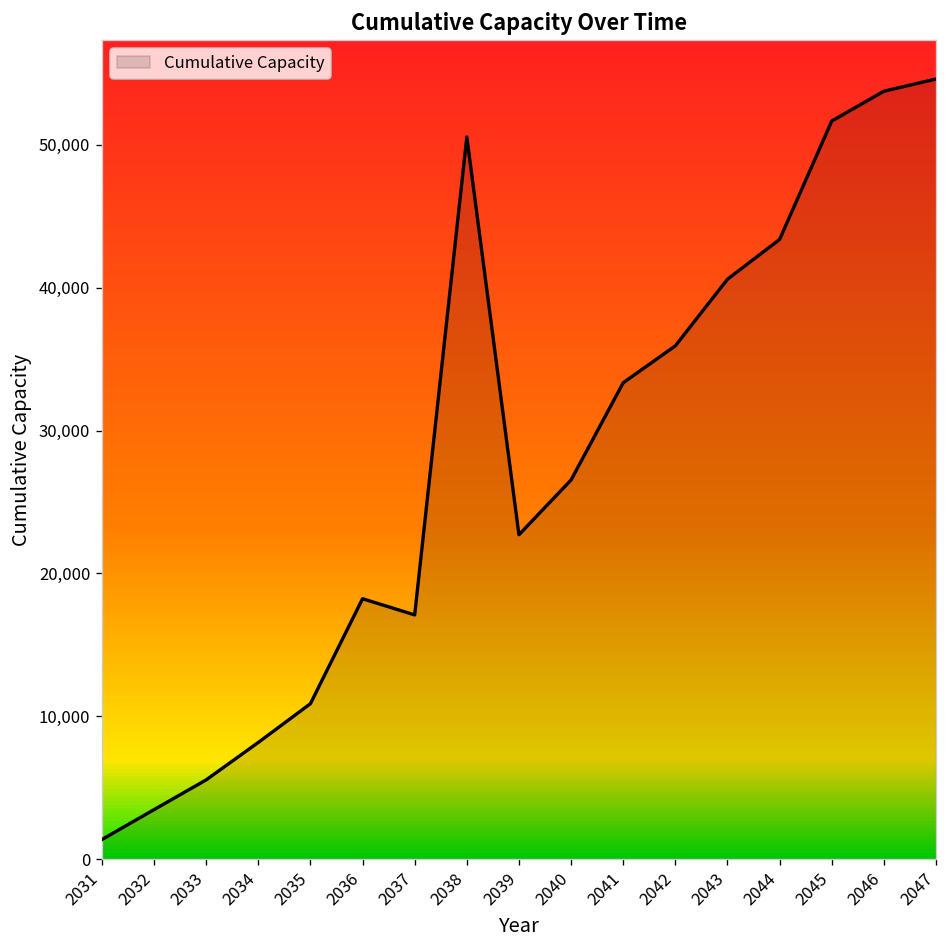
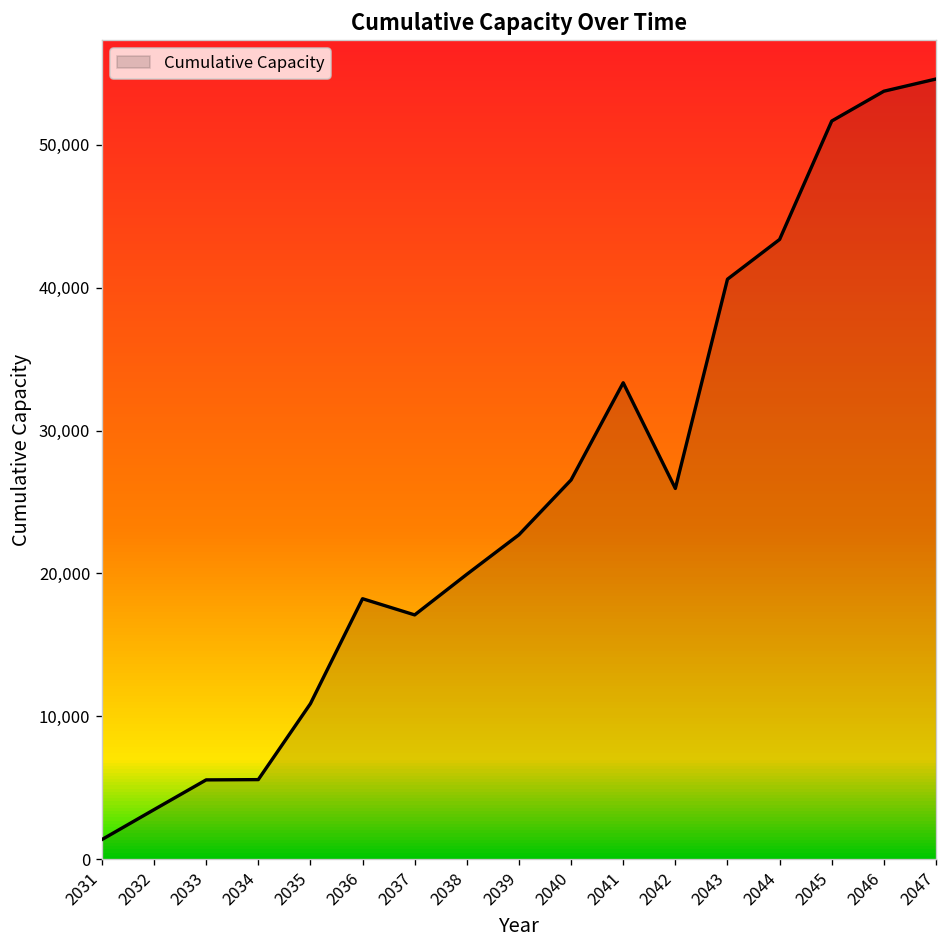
2034: 8,200 -> 5,600
2038: 50,500 -> 19,900
2042: 35,900 -> 25,900
